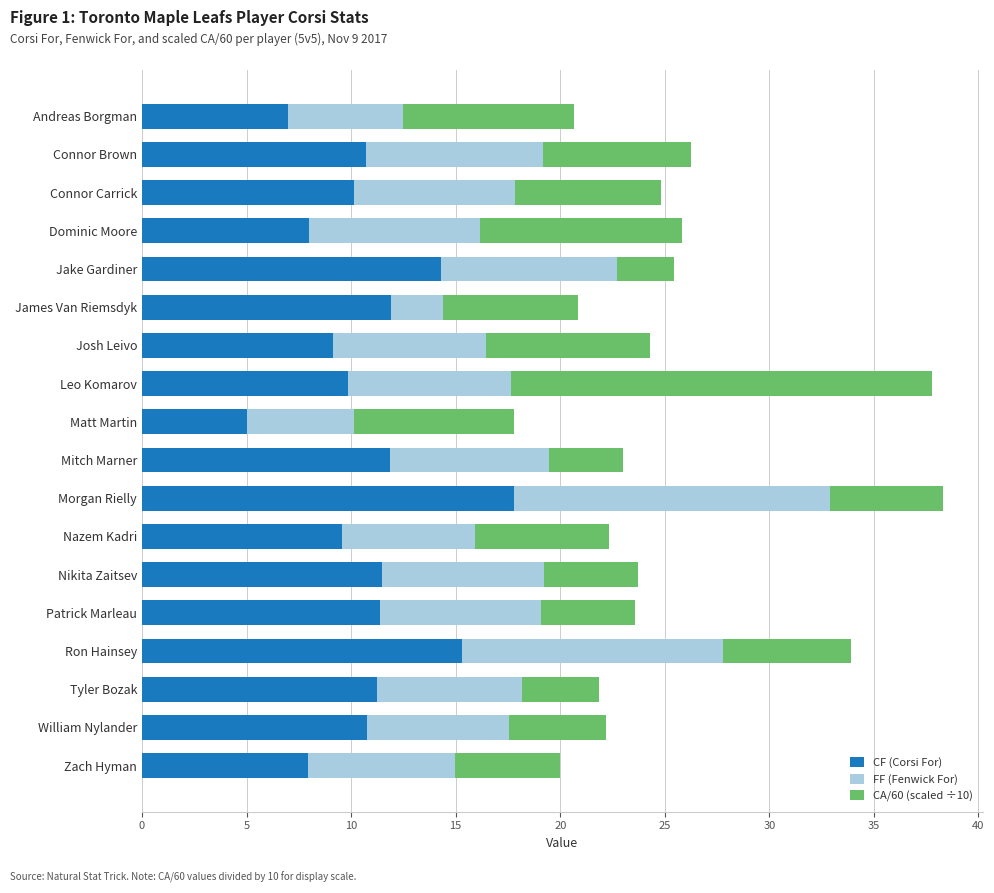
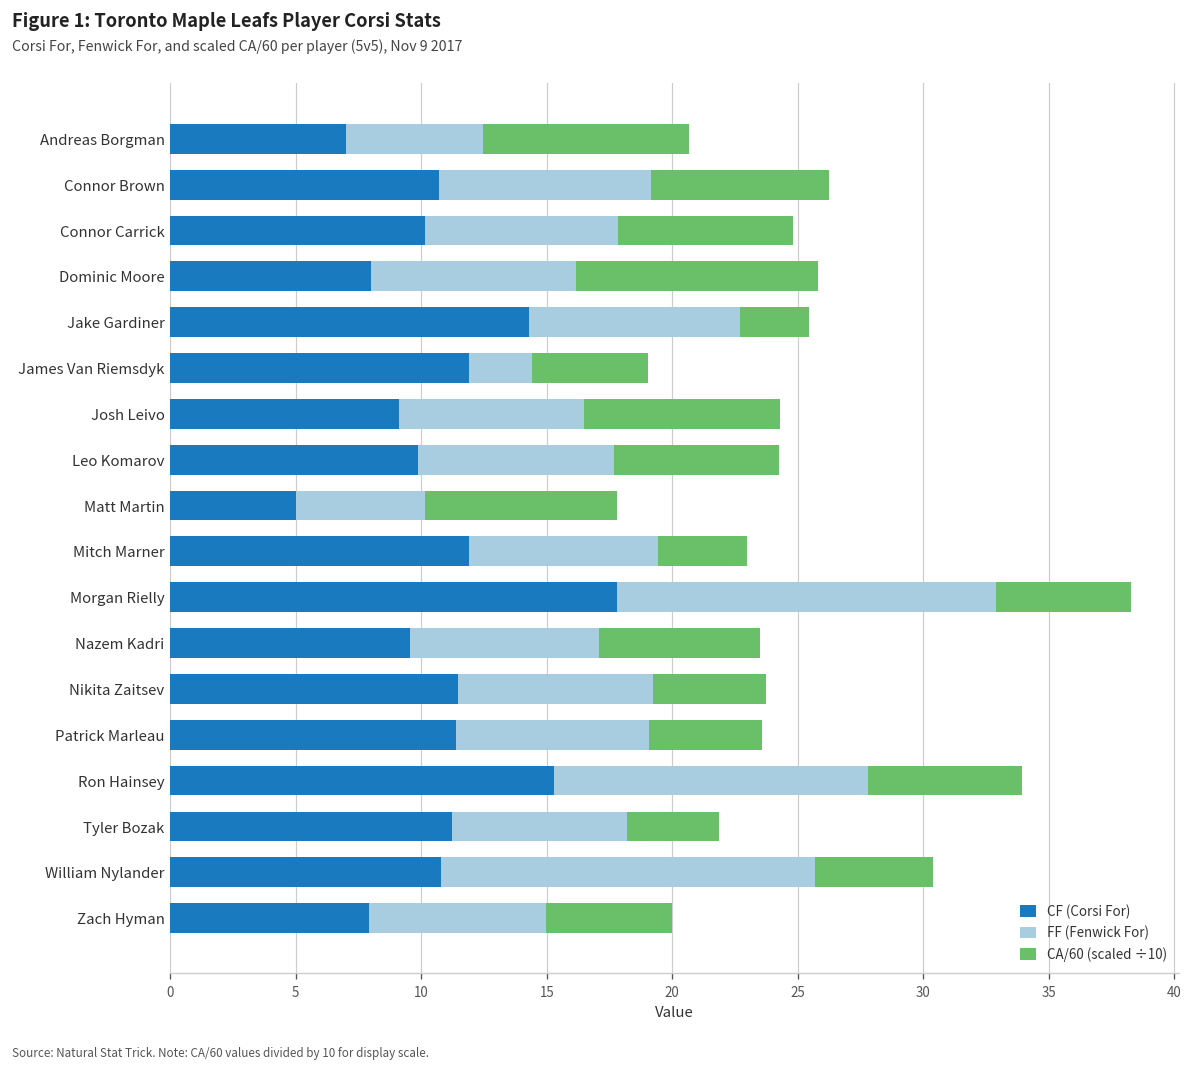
CA/60 (scaled ÷10), James Van Riemsdyk: 6.4 -> 4.6
CA/60 (scaled ÷10), Leo Komarov: 20.1 -> 6.6
FF (Fenwick For), Nazem Kadri: 6.4 -> 7.5
FF (Fenwick For), William Nylander: 6.8 -> 14.9
